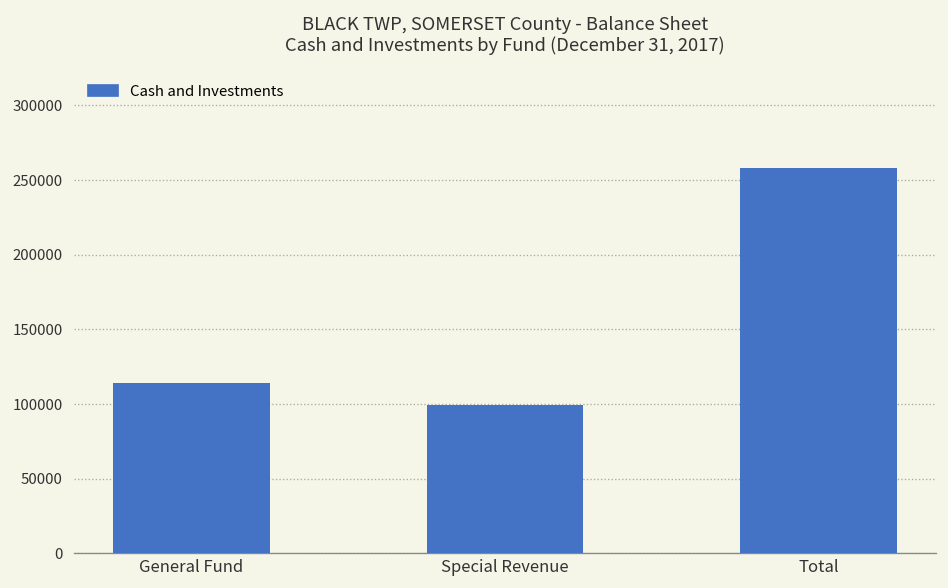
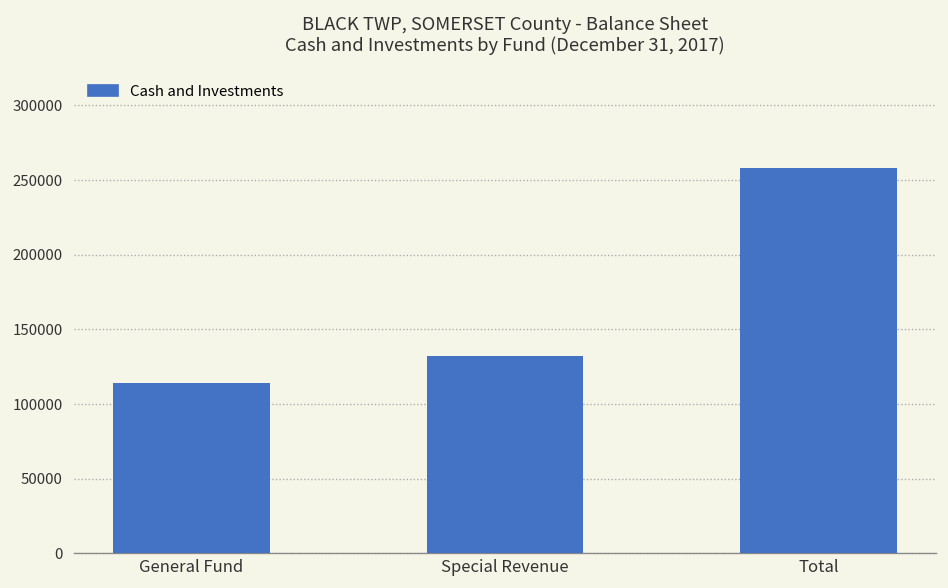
Special Revenue: 99000 -> 132000
